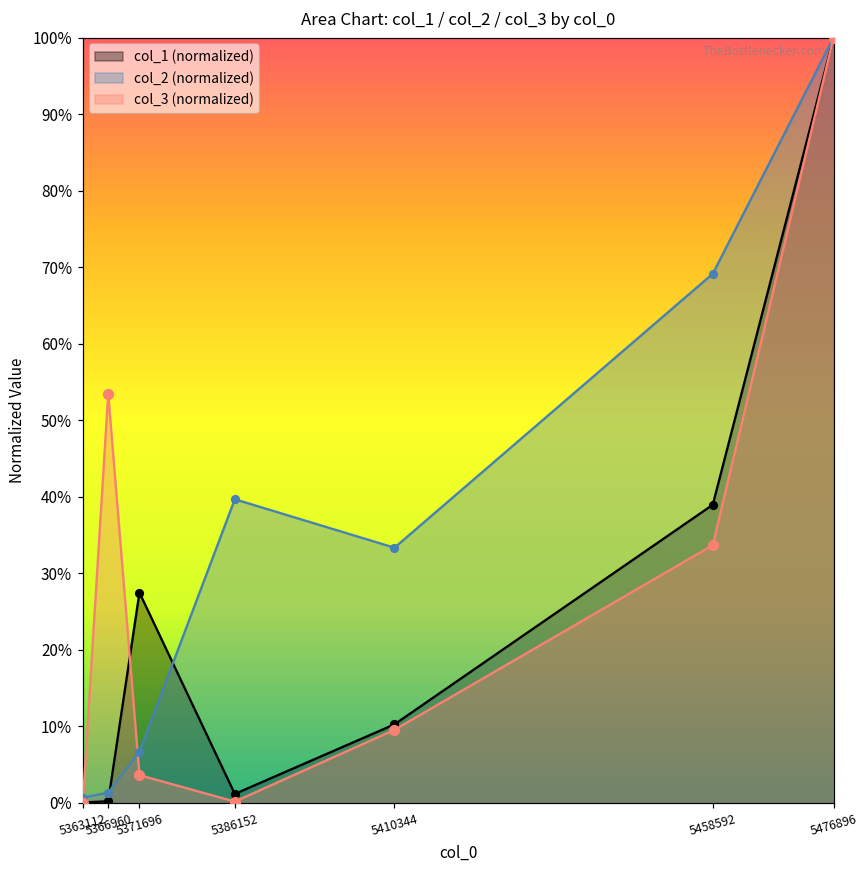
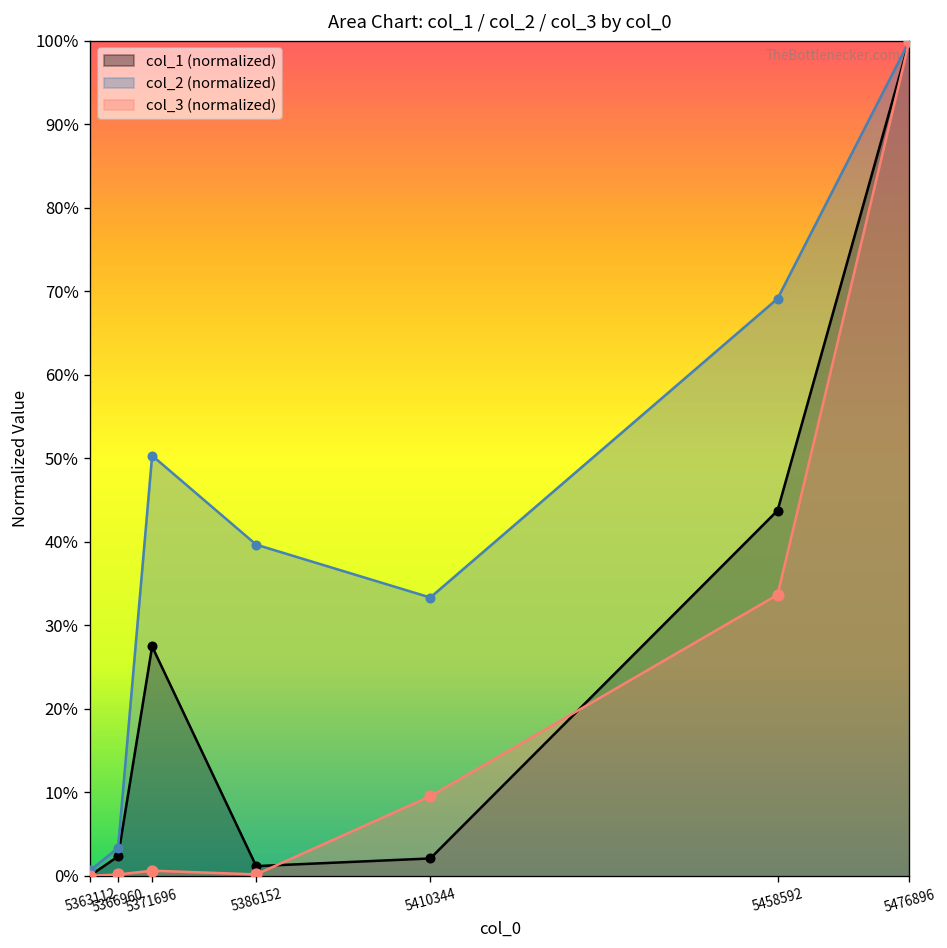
col_1 (normalized), 5366960: 0% -> 2%
col_2 (normalized), 5366960: 1% -> 3%
col_3 (normalized), 5366960: 53% -> 0%
col_2 (normalized), 5371696: 7% -> 50%
col_3 (normalized), 5371696: 4% -> 1%
col_1 (normalized), 5410344: 10% -> 2%
col_1 (normalized), 5458592: 39% -> 44%
